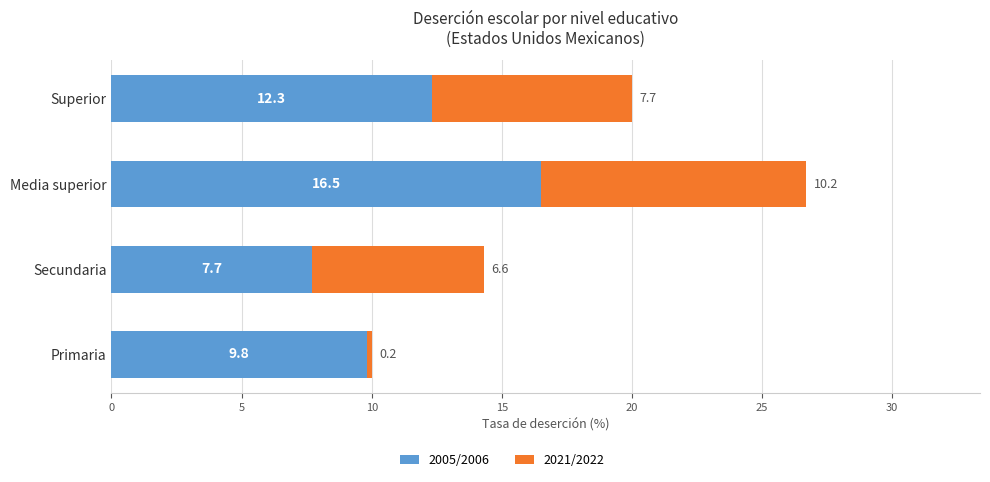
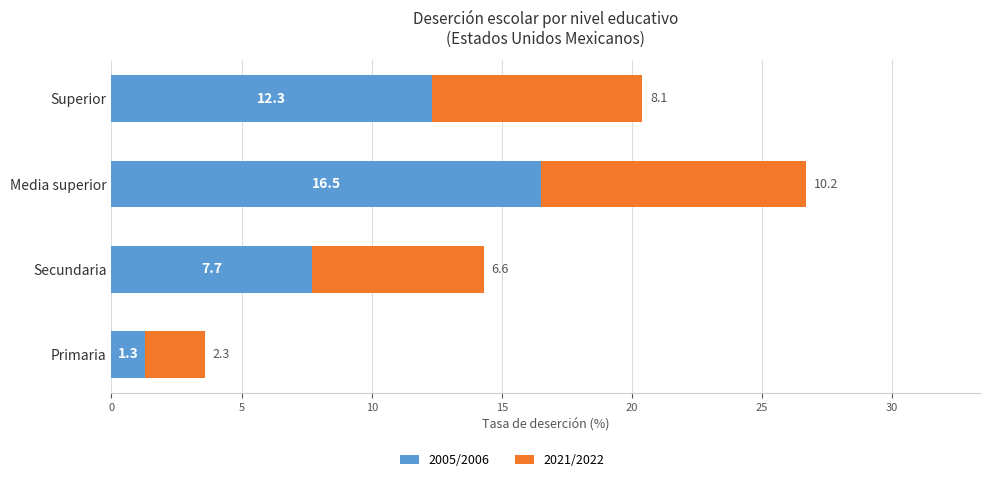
2021/2022, Superior: 7.7 -> 8.1
2005/2006, Primaria: 9.8 -> 1.3
2021/2022, Primaria: 0.2 -> 2.3
